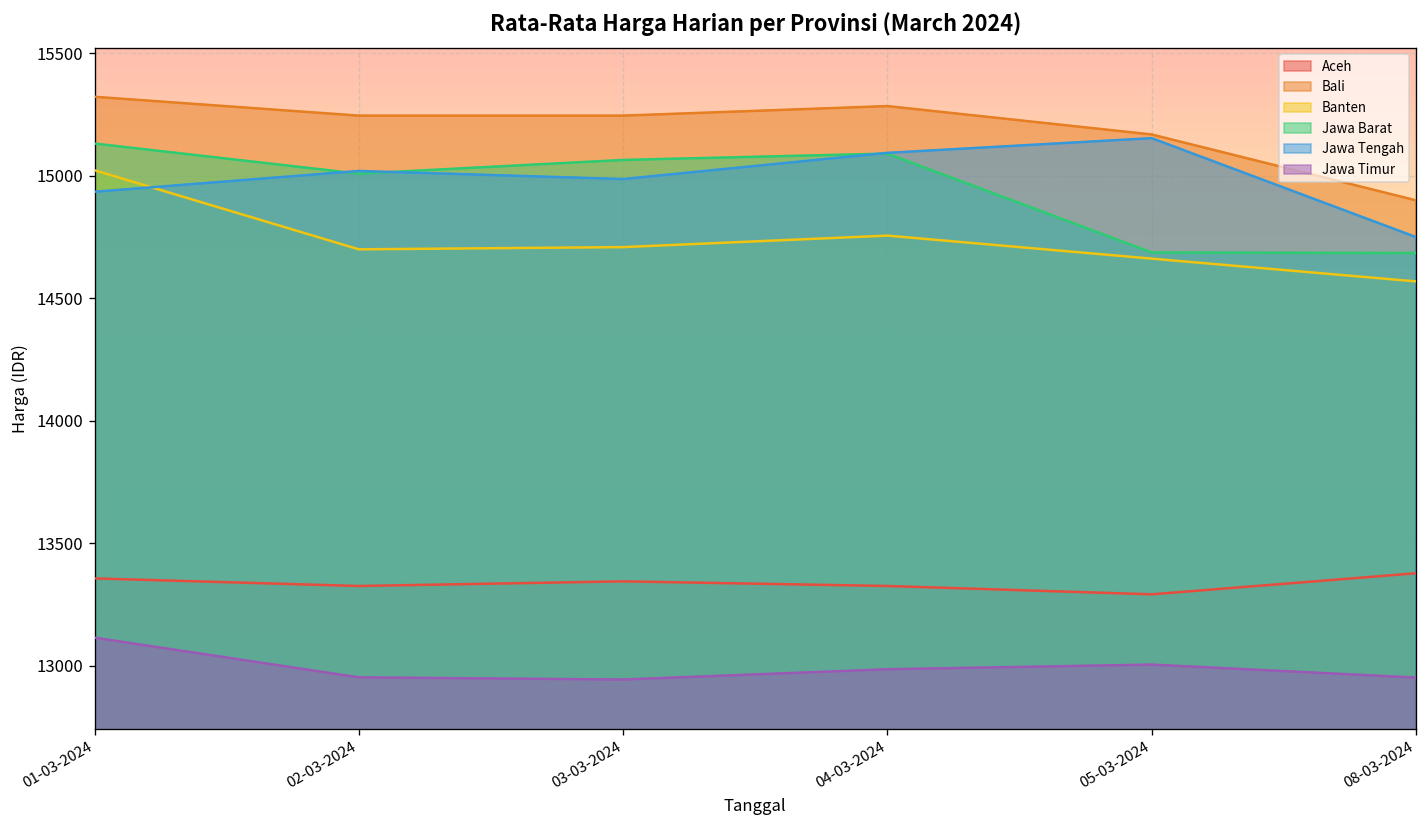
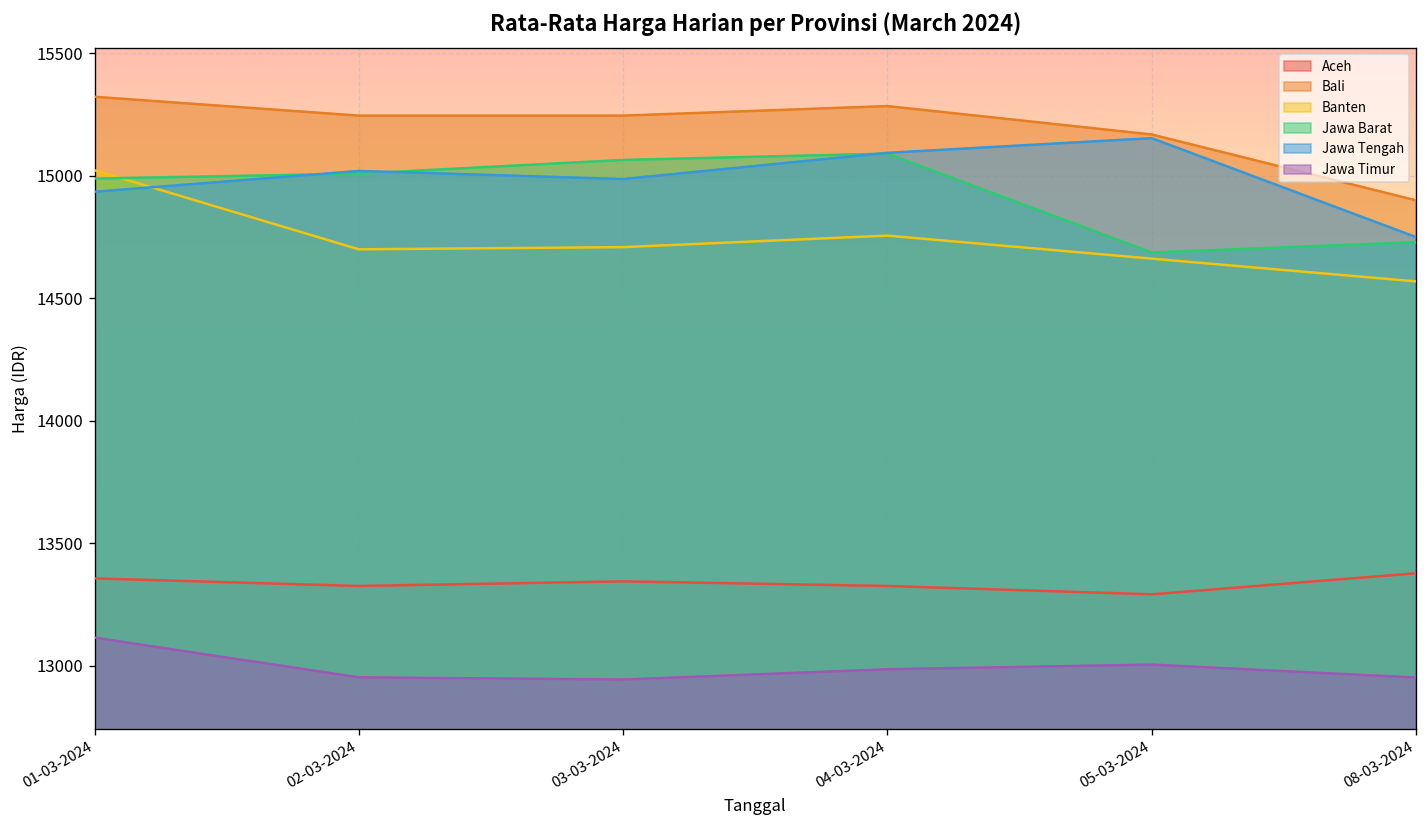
Jawa Barat, 01-03-2024: 15130 -> 14990
Jawa Barat, 08-03-2024: 14690 -> 14730
